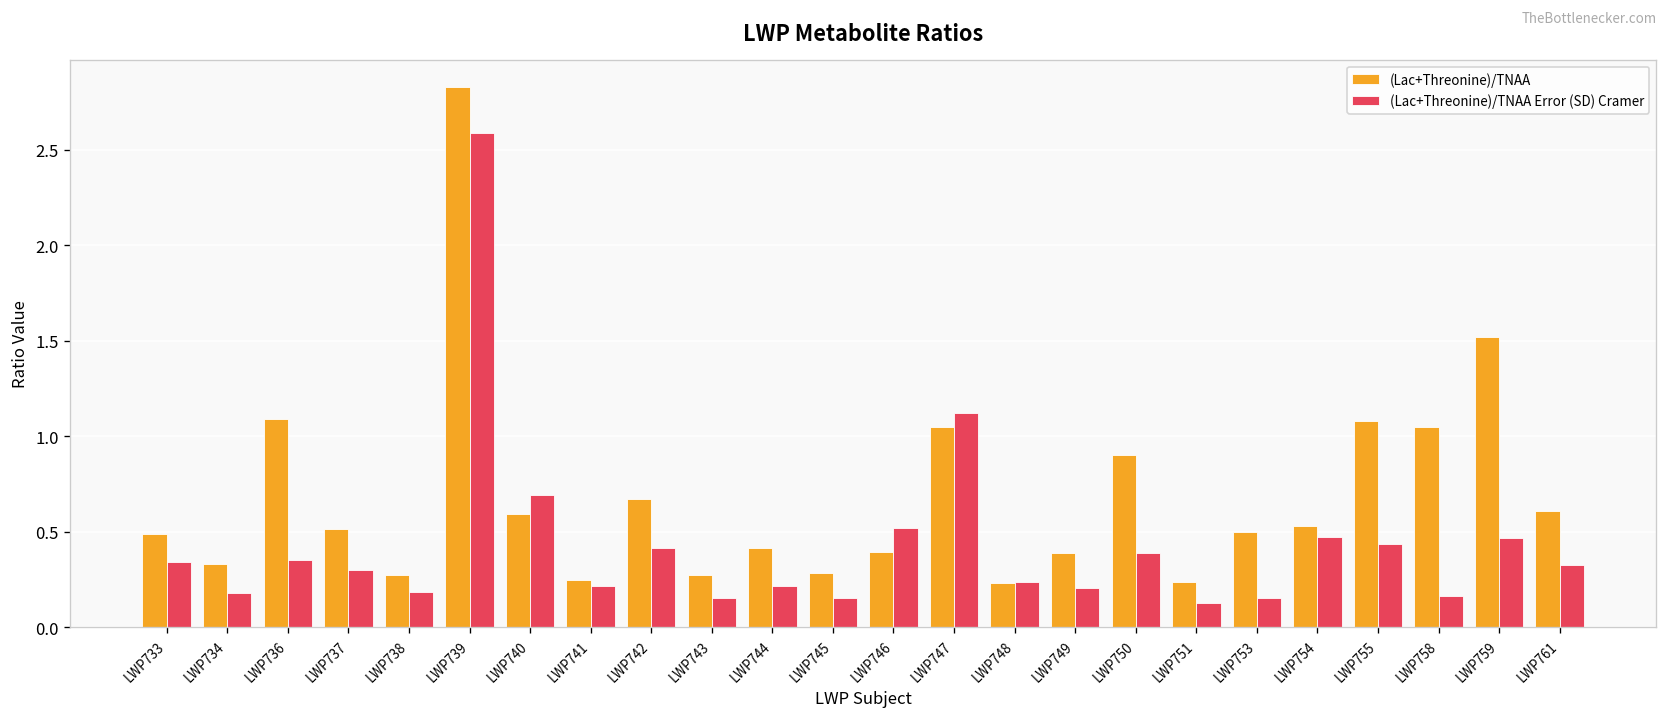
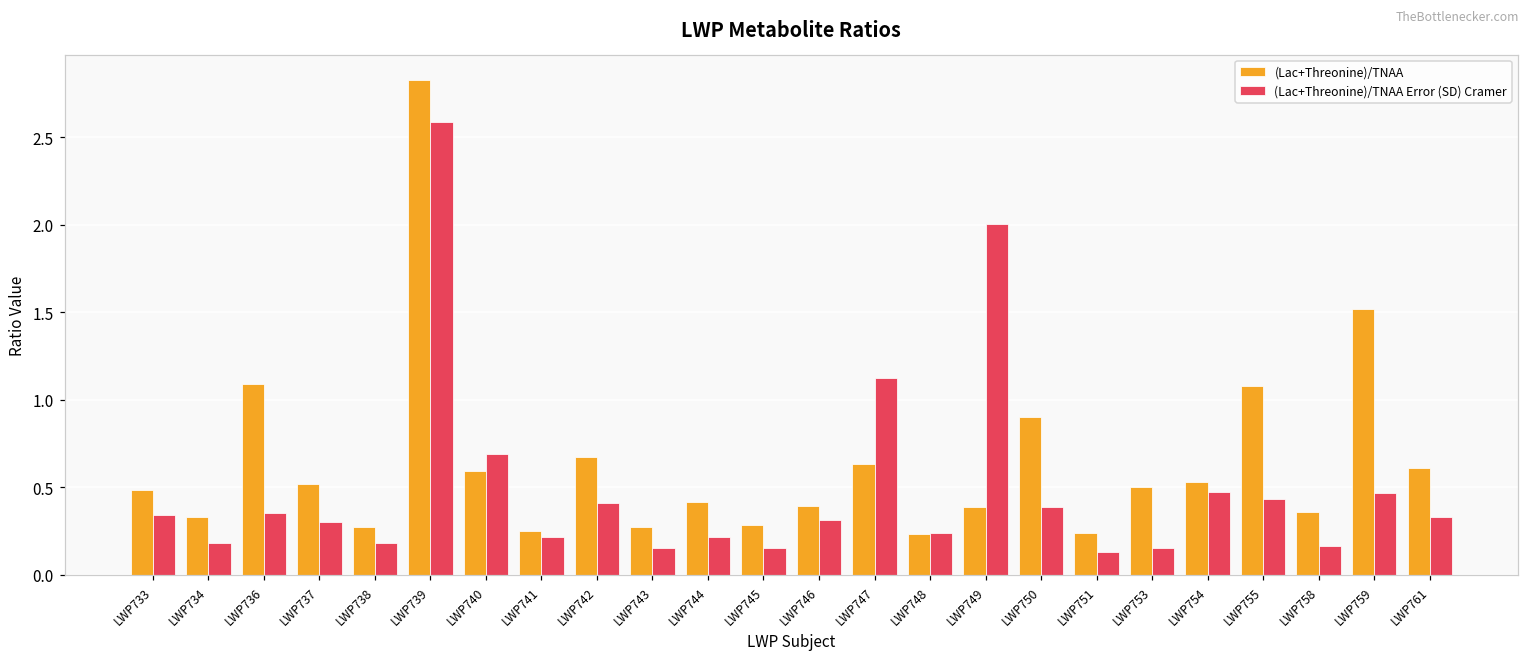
(Lac+Threonine)/TNAA Error (SD) Cramer, LWP746: 0.52 -> 0.31
(Lac+Threonine)/TNAA, LWP747: 1.05 -> 0.64
(Lac+Threonine)/TNAA Error (SD) Cramer, LWP749: 0.20 -> 2.01
(Lac+Threonine)/TNAA, LWP758: 1.05 -> 0.36
